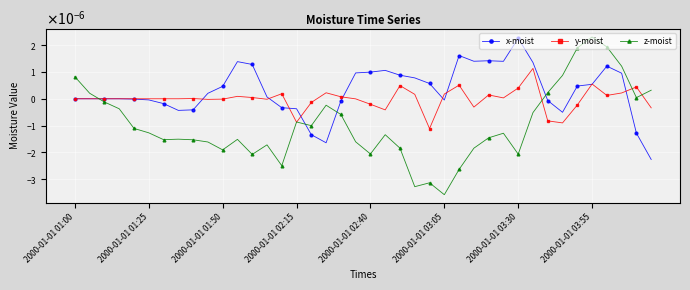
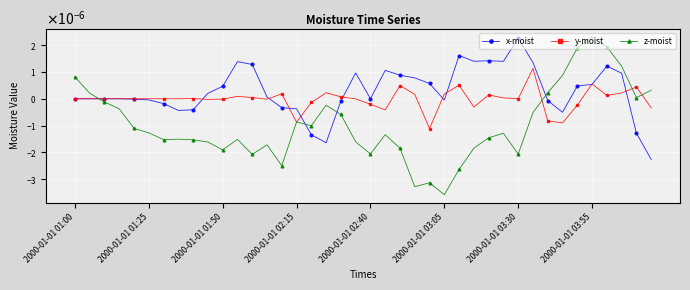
x-moist, 2000-01-01 02:40: 0.000001 -> 0.000000
y-moist, 2000-01-01 03:30: 0.0000004 -> 0.0000000
